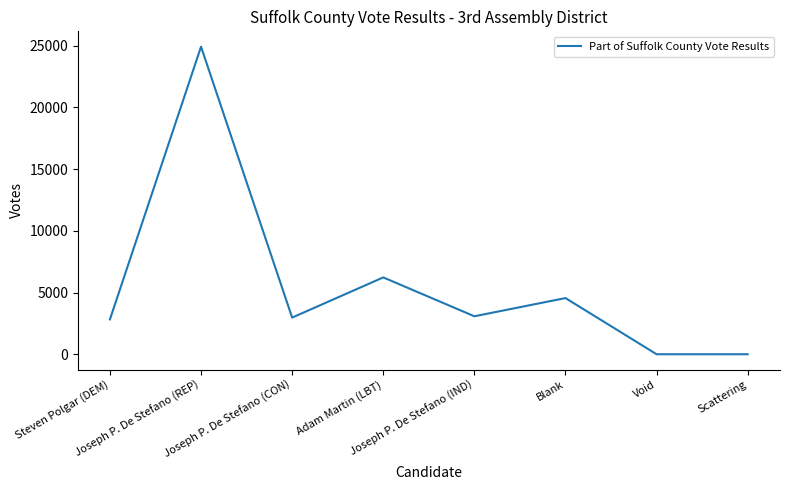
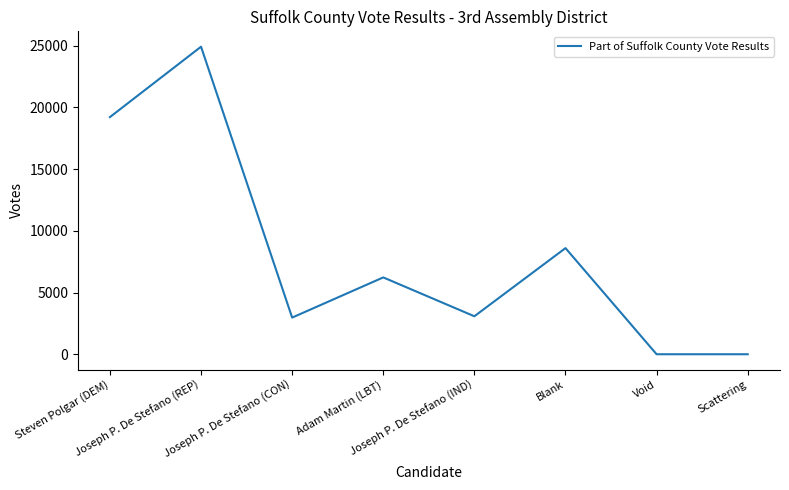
Steven Polgar (DEM): 2800 -> 19200
Blank: 4600 -> 8600
